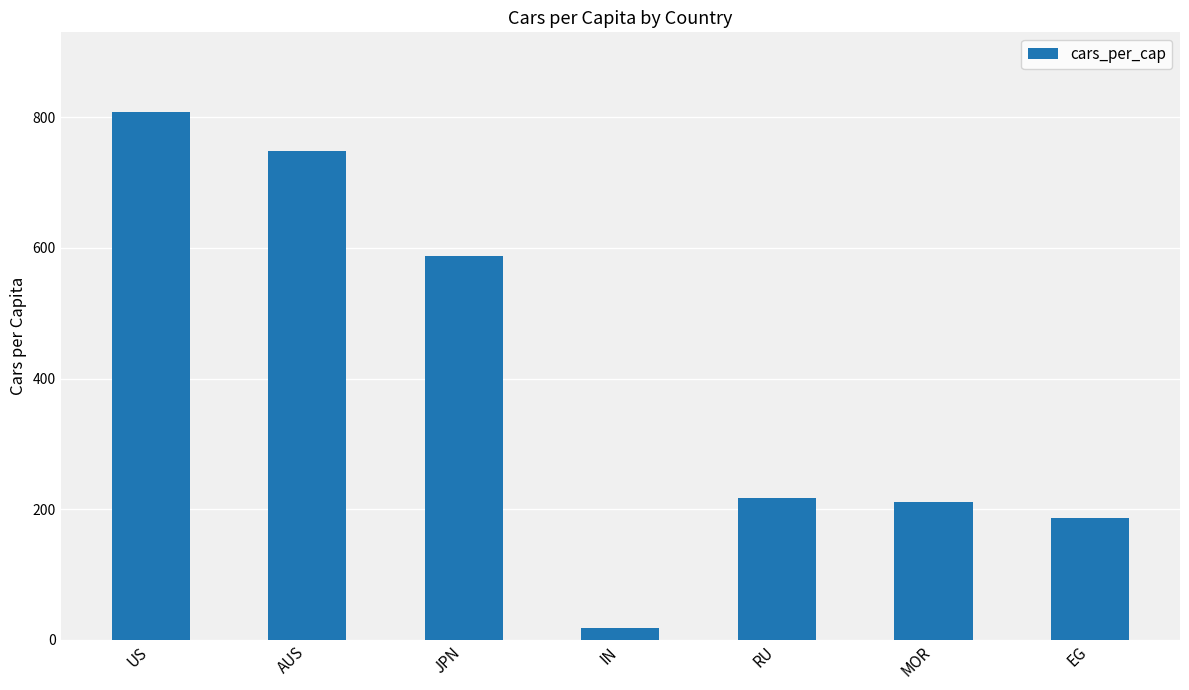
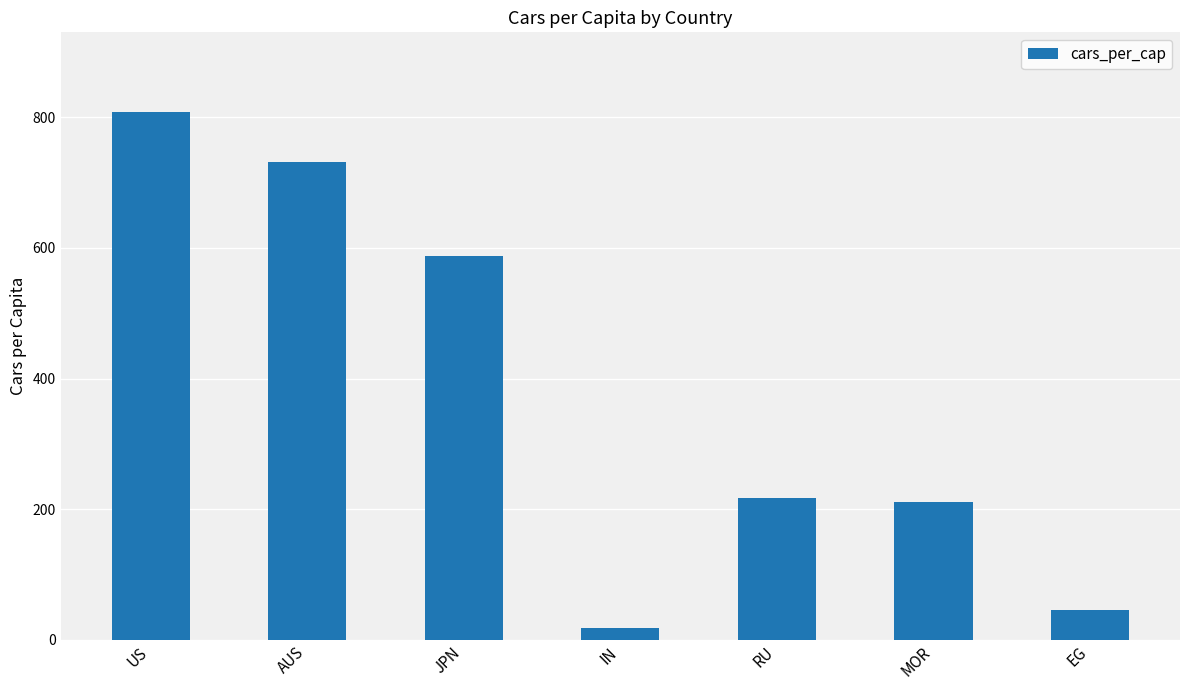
AUS: 750 -> 730
EG: 190 -> 50
